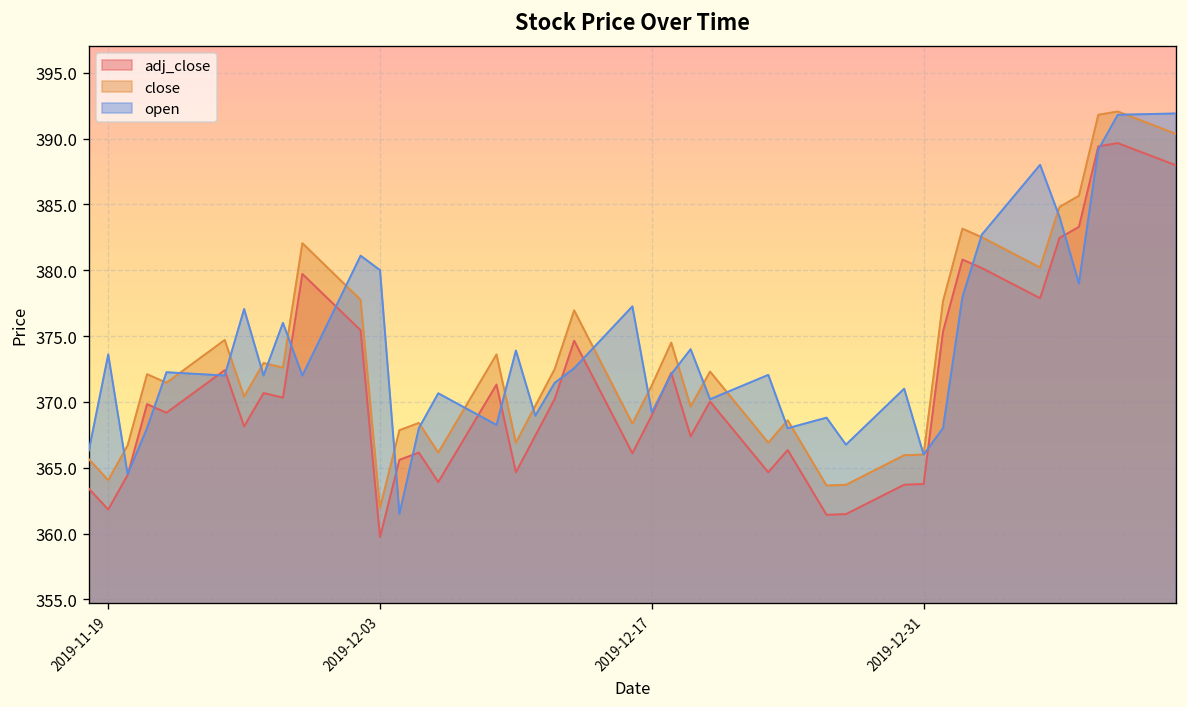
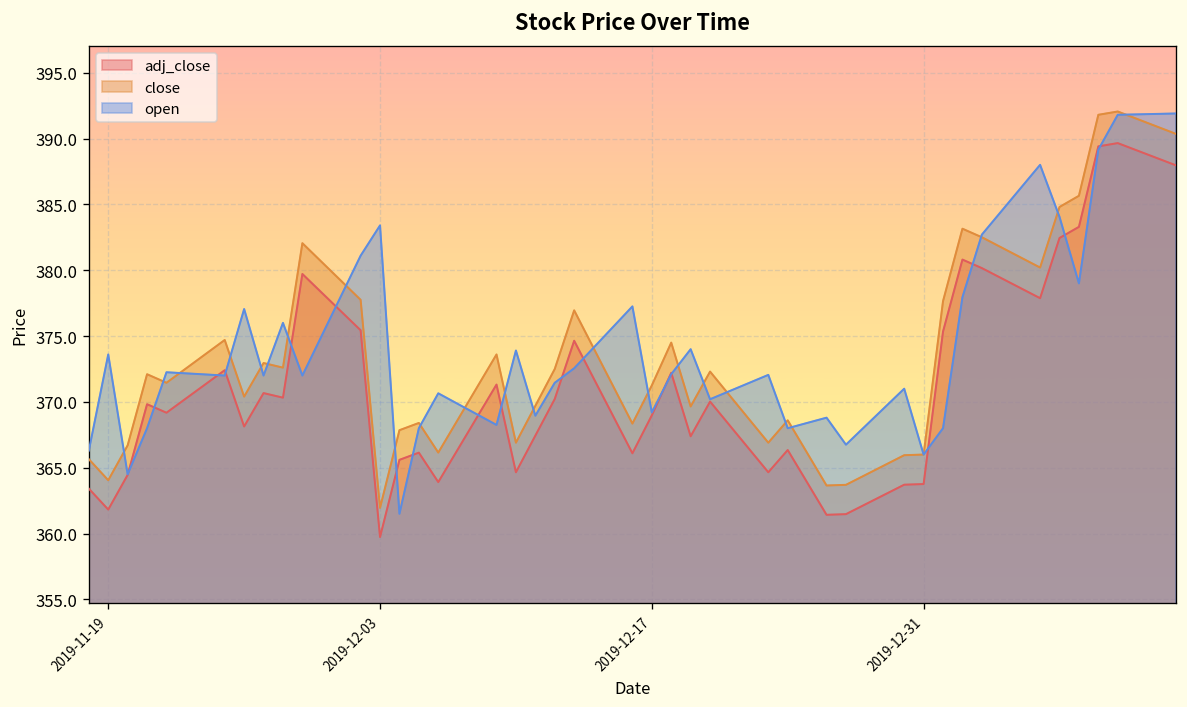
open, 2019-12-03: 380.0 -> 383.4
